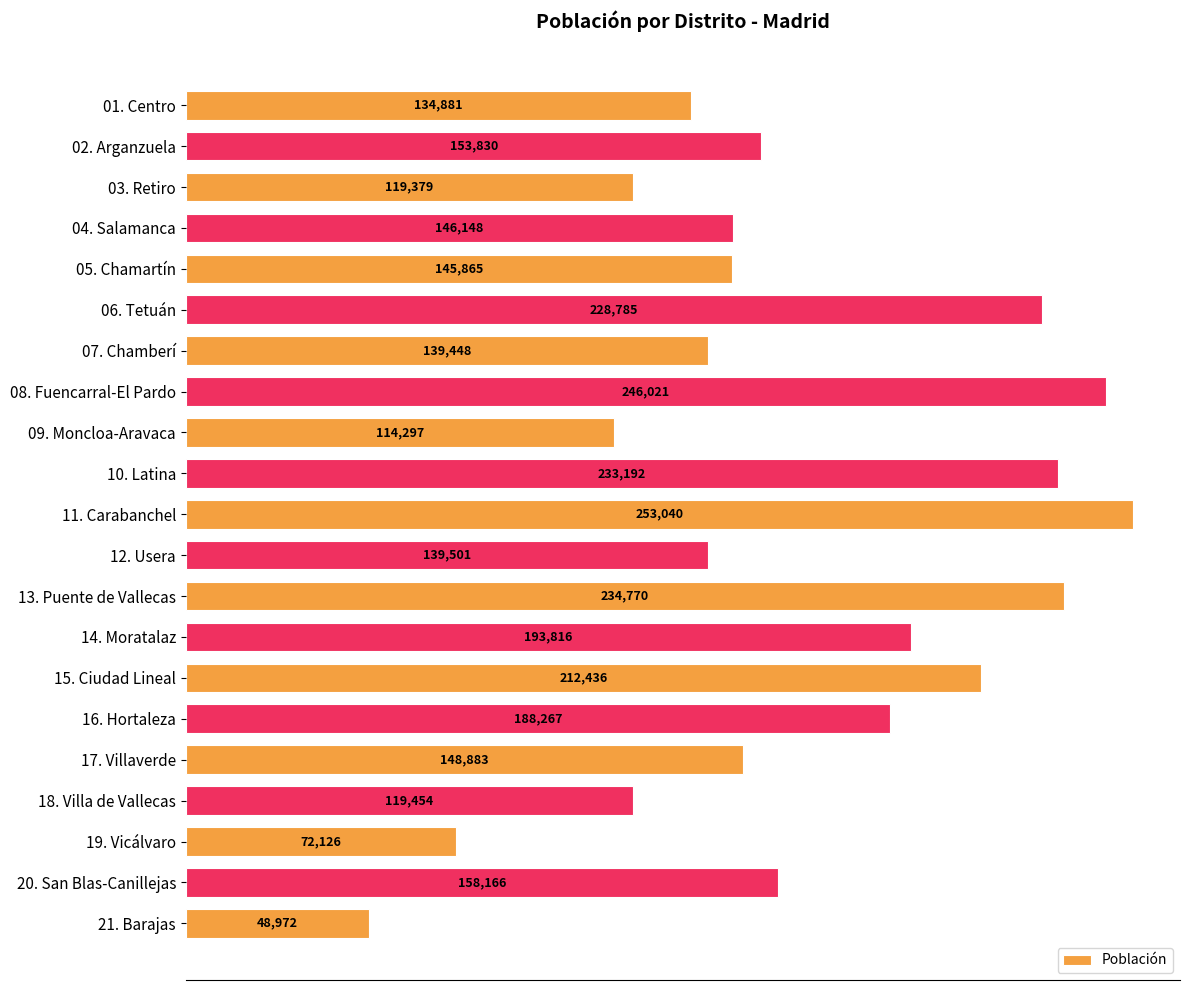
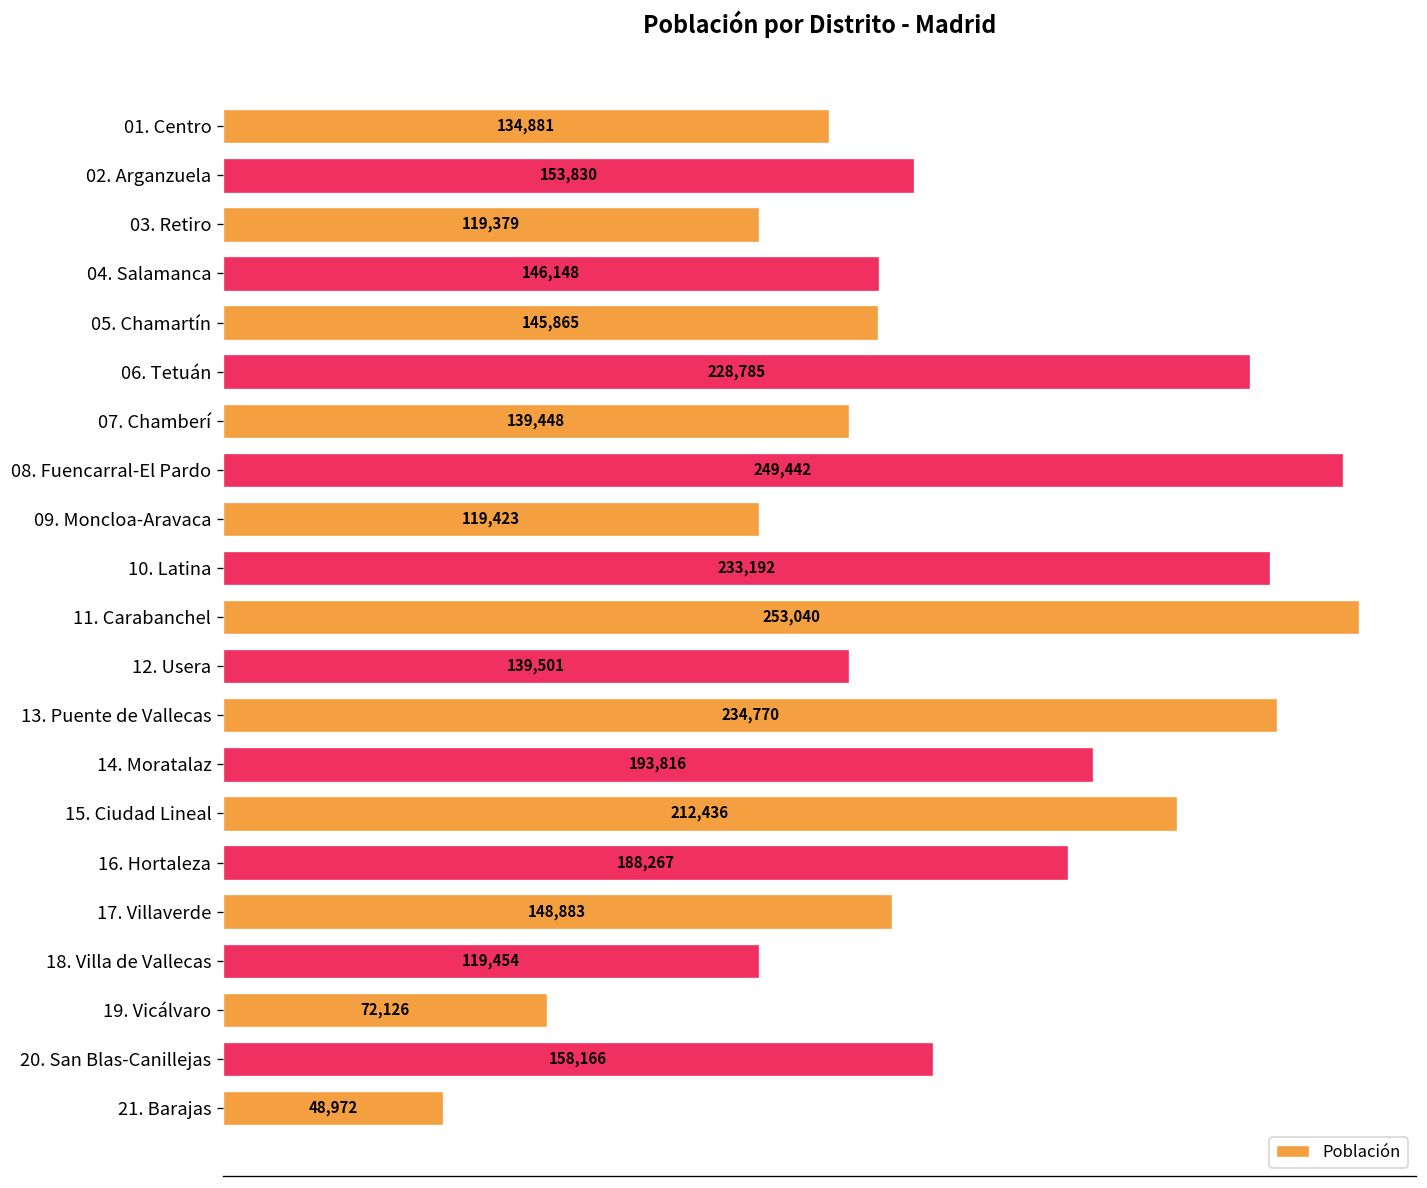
08. Fuencarral-El Pardo: 246,021 -> 249,442
09. Moncloa-Aravaca: 114,297 -> 119,423
